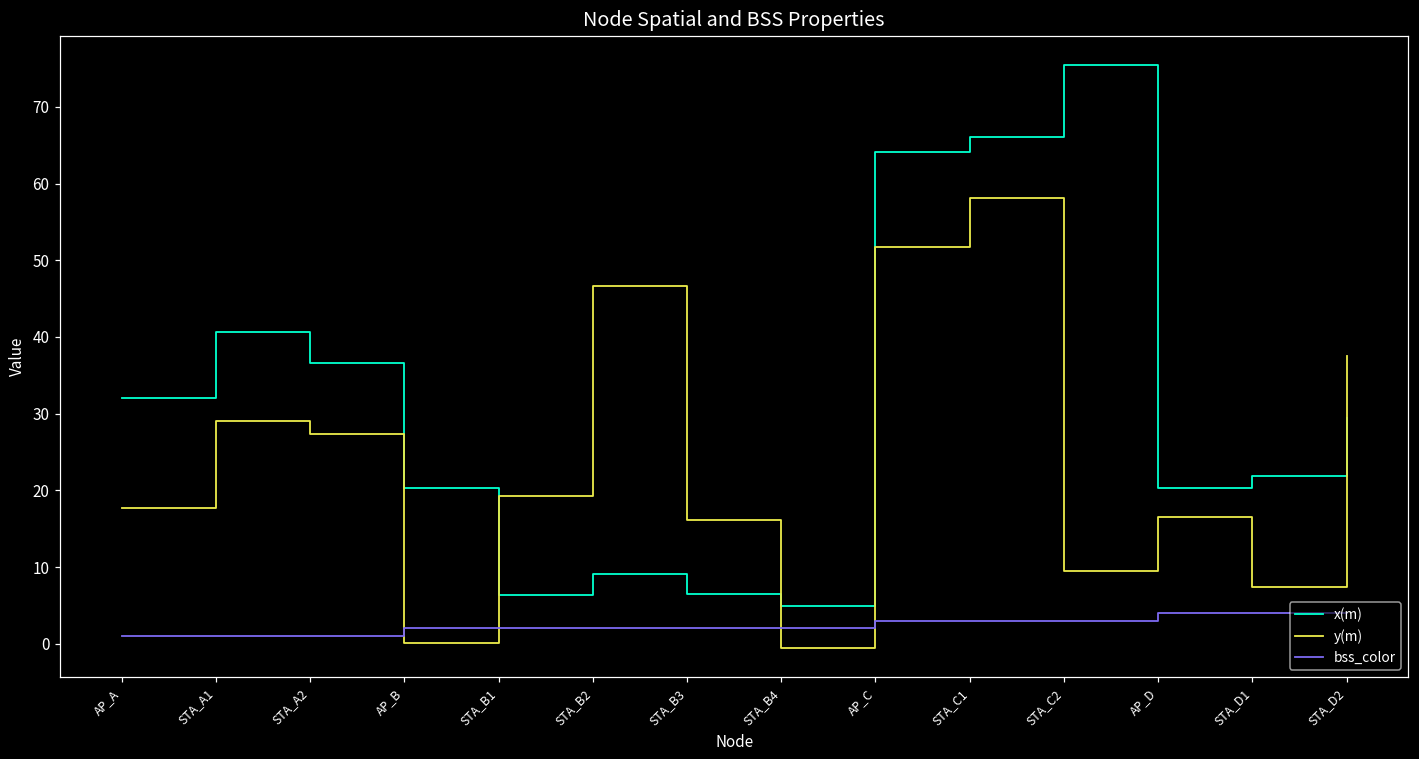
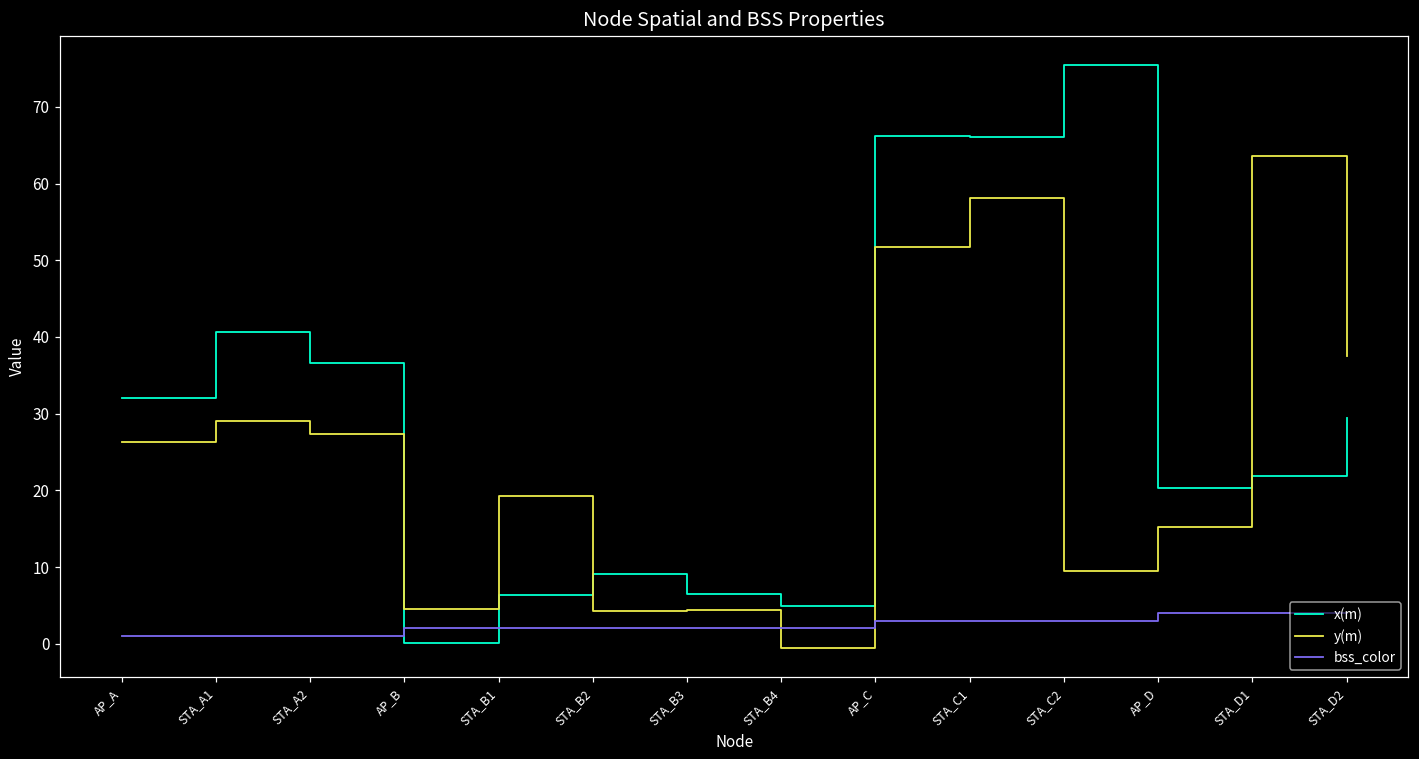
y(m), AP_A: 18 -> 26
x(m), AP_B: 20 -> 0
y(m), AP_B: 0 -> 4
y(m), STA_B2: 47 -> 4
y(m), STA_B3: 16 -> 4
x(m), AP_C: 64 -> 66
y(m), AP_D: 17 -> 15
y(m), STA_D1: 7 -> 64
